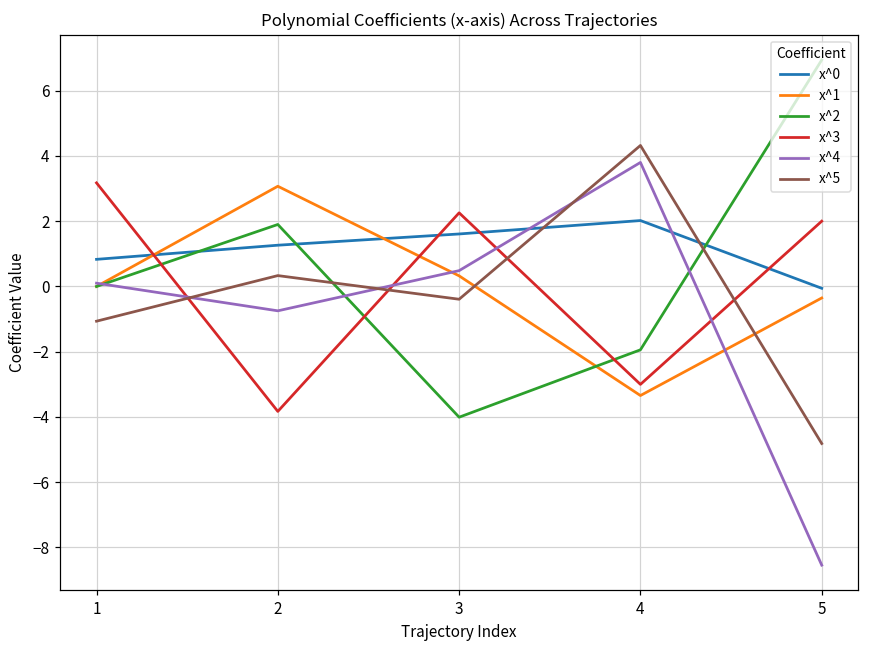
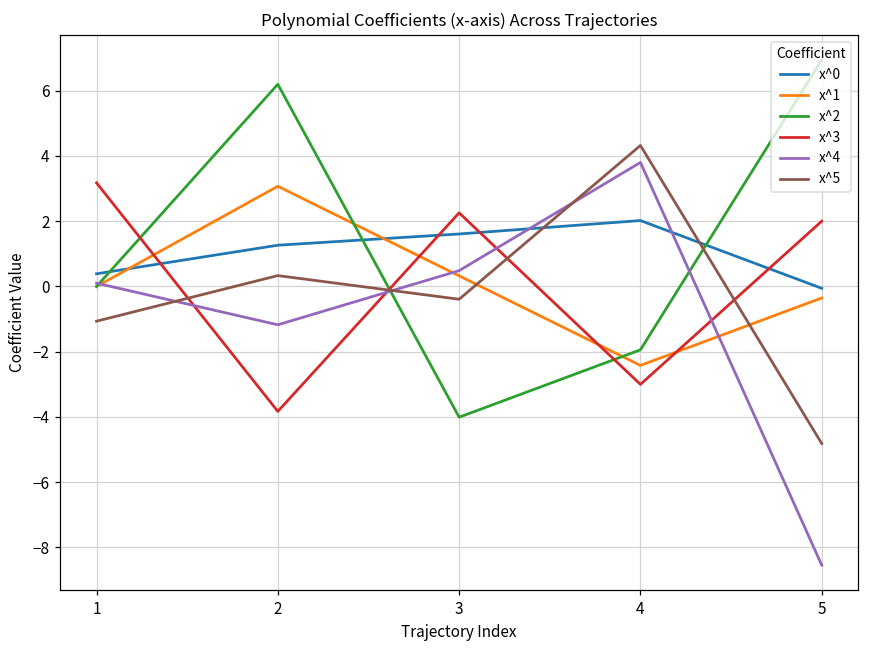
x^0, 1: 0.8 -> 0.4
x^2, 2: 1.9 -> 6.2
x^4, 2: -0.7 -> -1.2
x^1, 4: -3.3 -> -2.4
